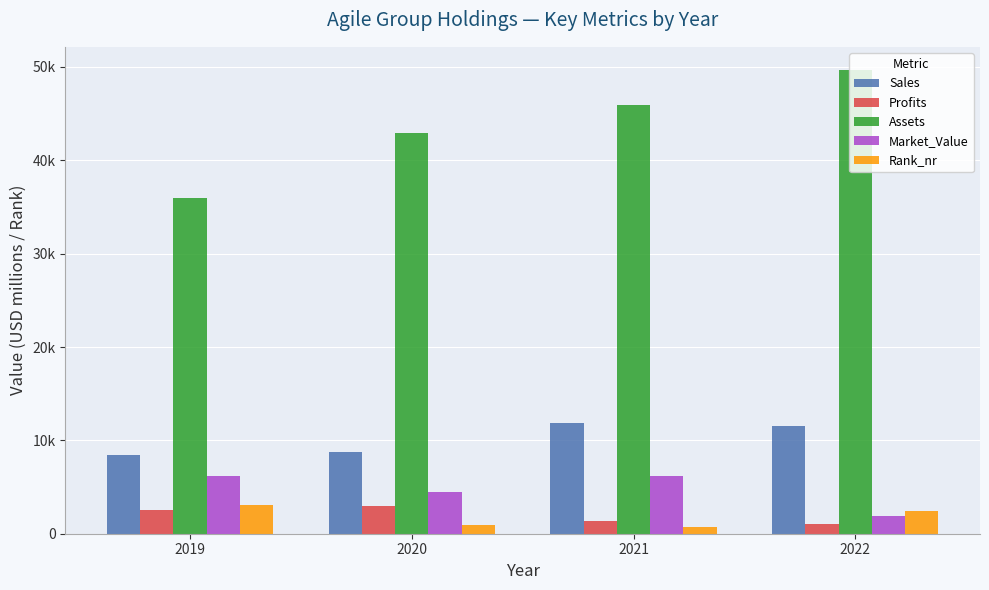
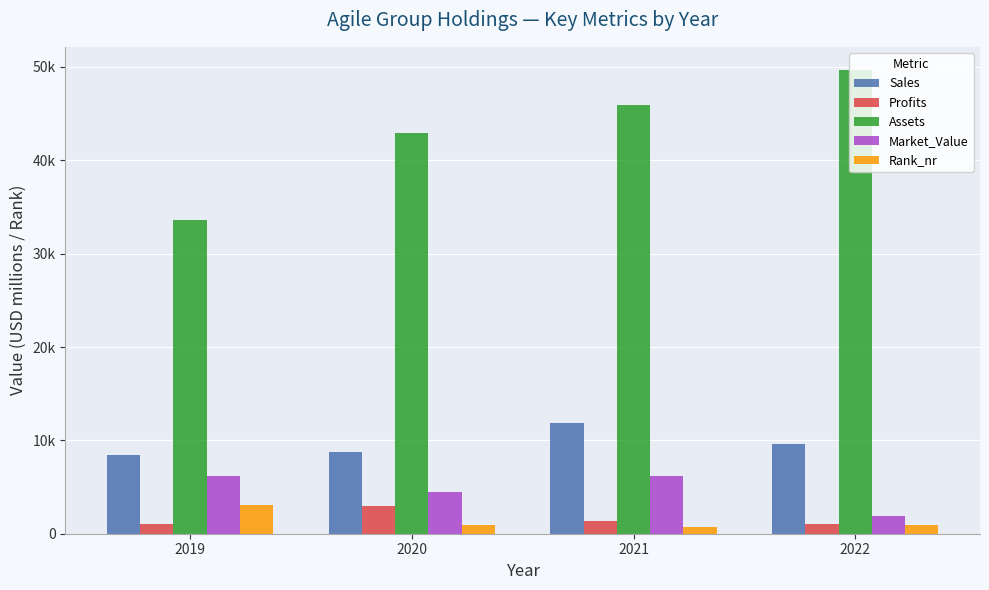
Profits, 2019: 3000 -> 1000
Assets, 2019: 36000 -> 34000
Sales, 2022: 12000 -> 10000
Rank_nr, 2022: 2000 -> 1000
